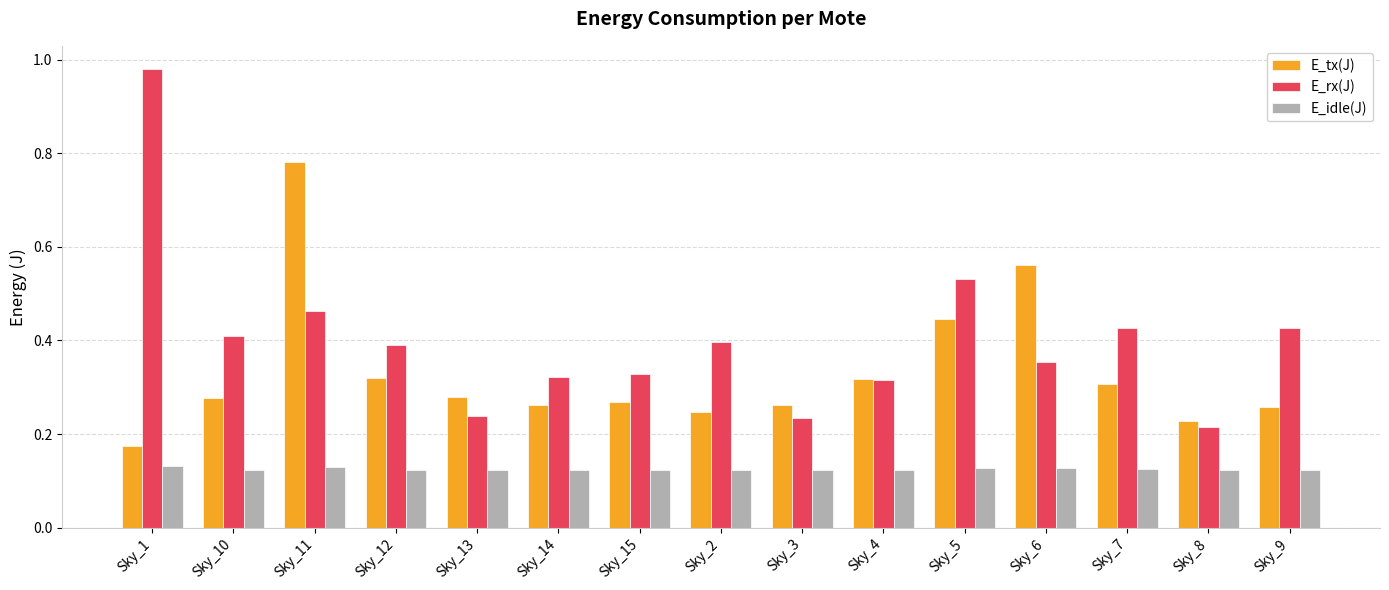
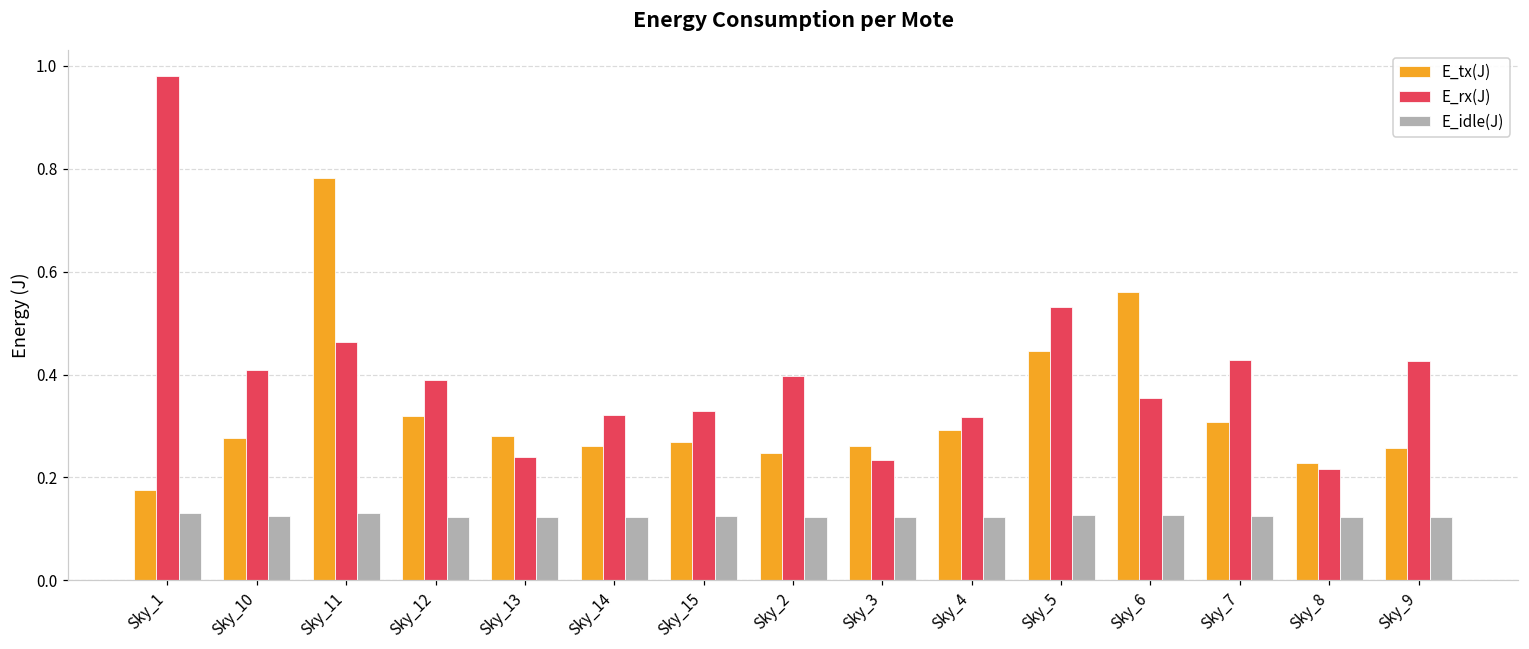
E_tx(J), Sky_4: 0.32 -> 0.29
